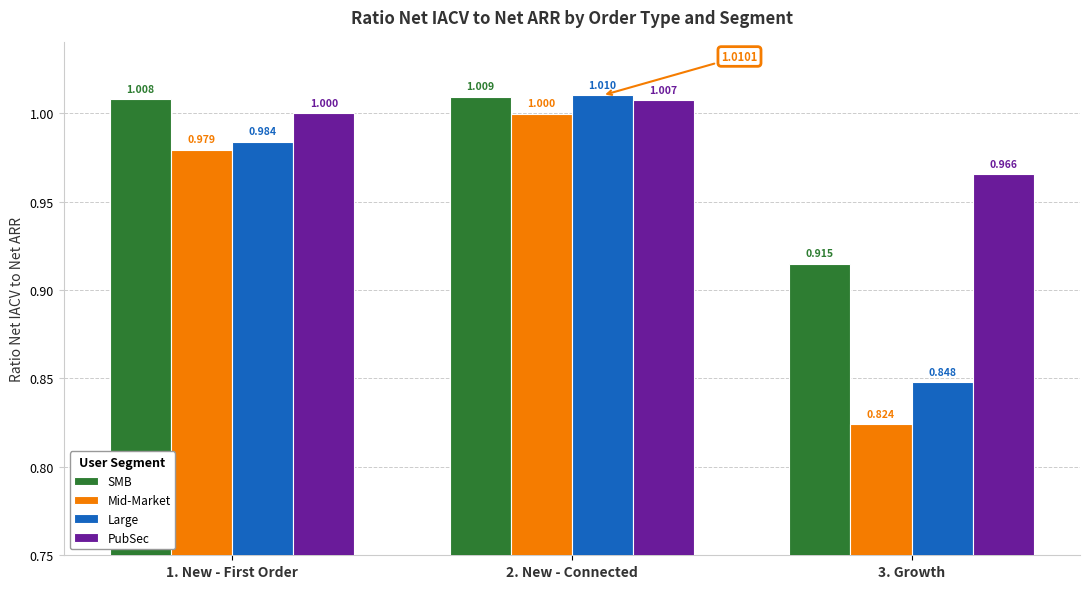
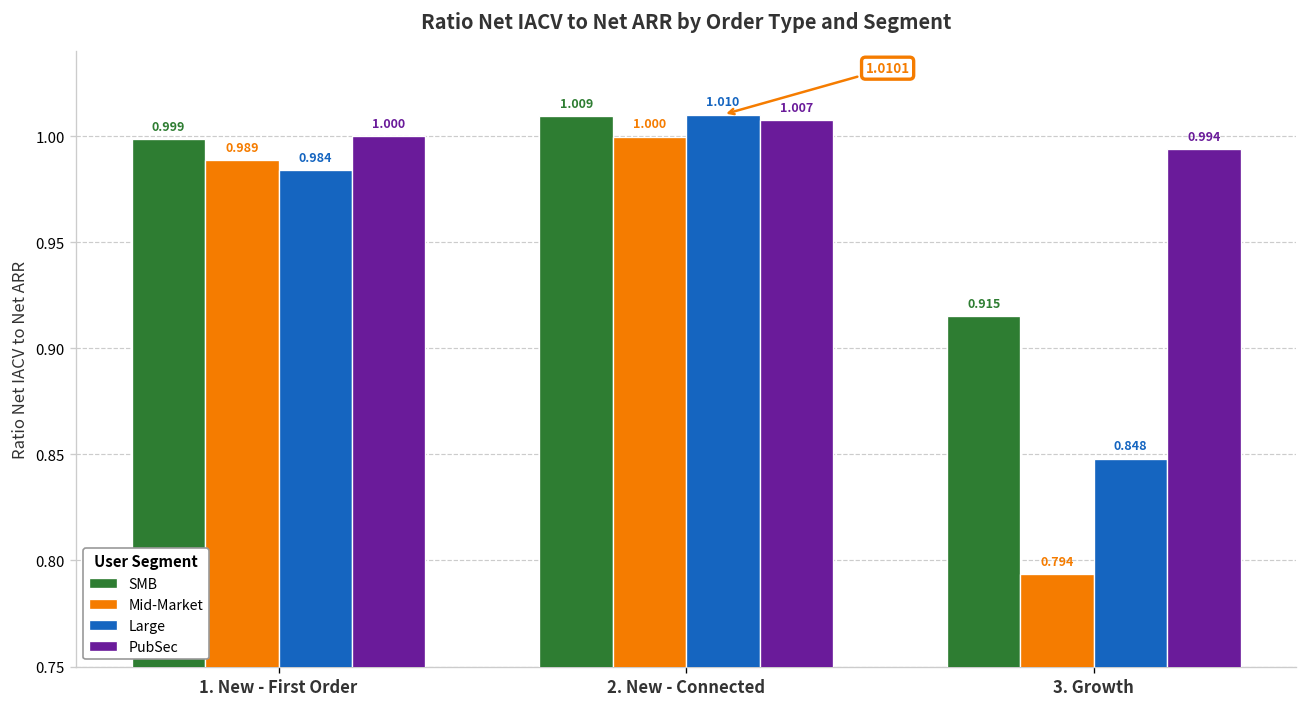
SMB, 1. New - First Order: 1.008 -> 0.999
Mid-Market, 1. New - First Order: 0.979 -> 0.989
Mid-Market, 3. Growth: 0.824 -> 0.794
PubSec, 3. Growth: 0.966 -> 0.994
